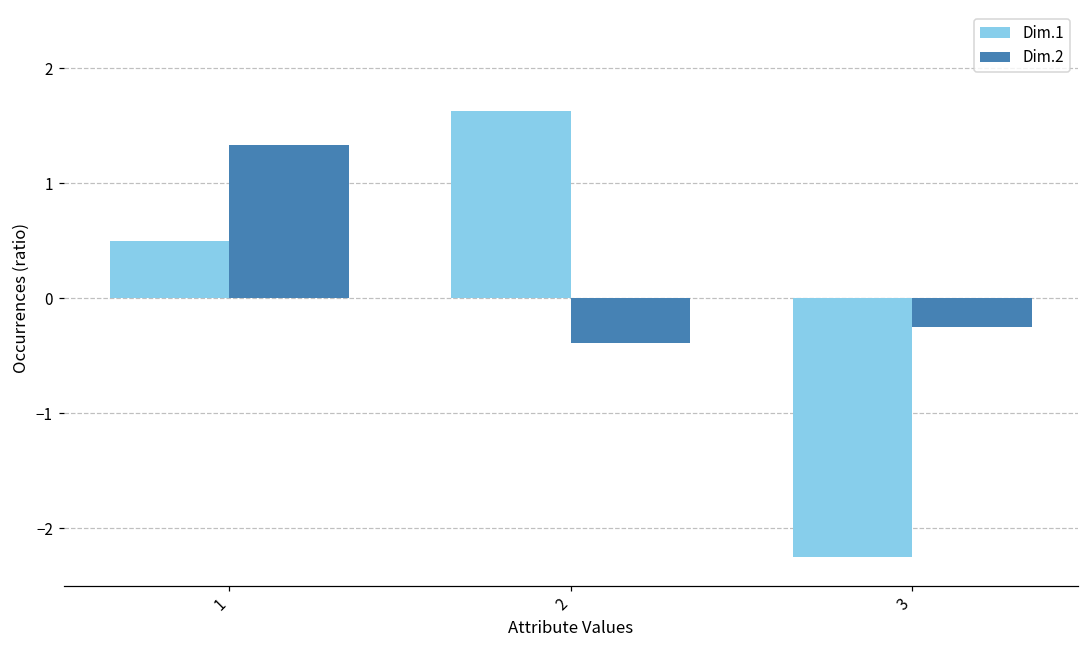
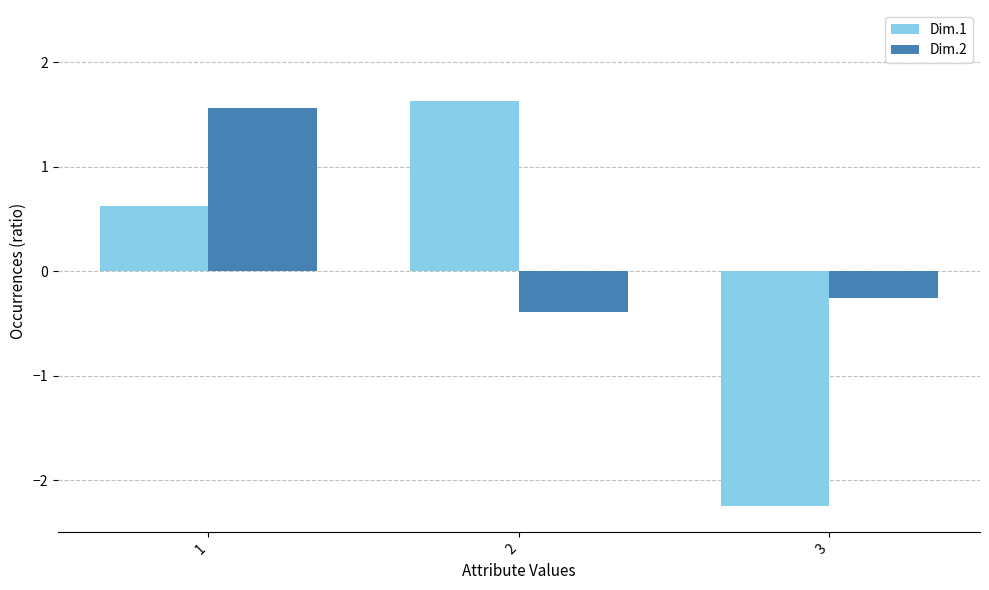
Dim.1, 1: 0.50 -> 0.62
Dim.2, 1: 1.33 -> 1.56
